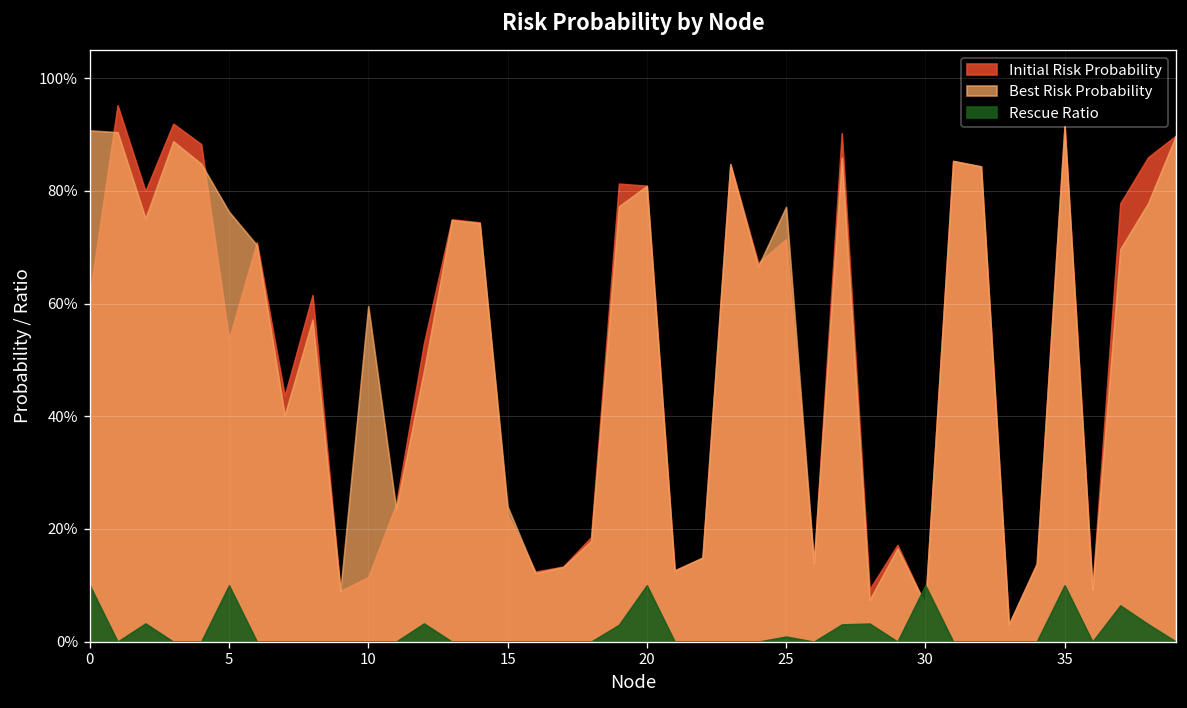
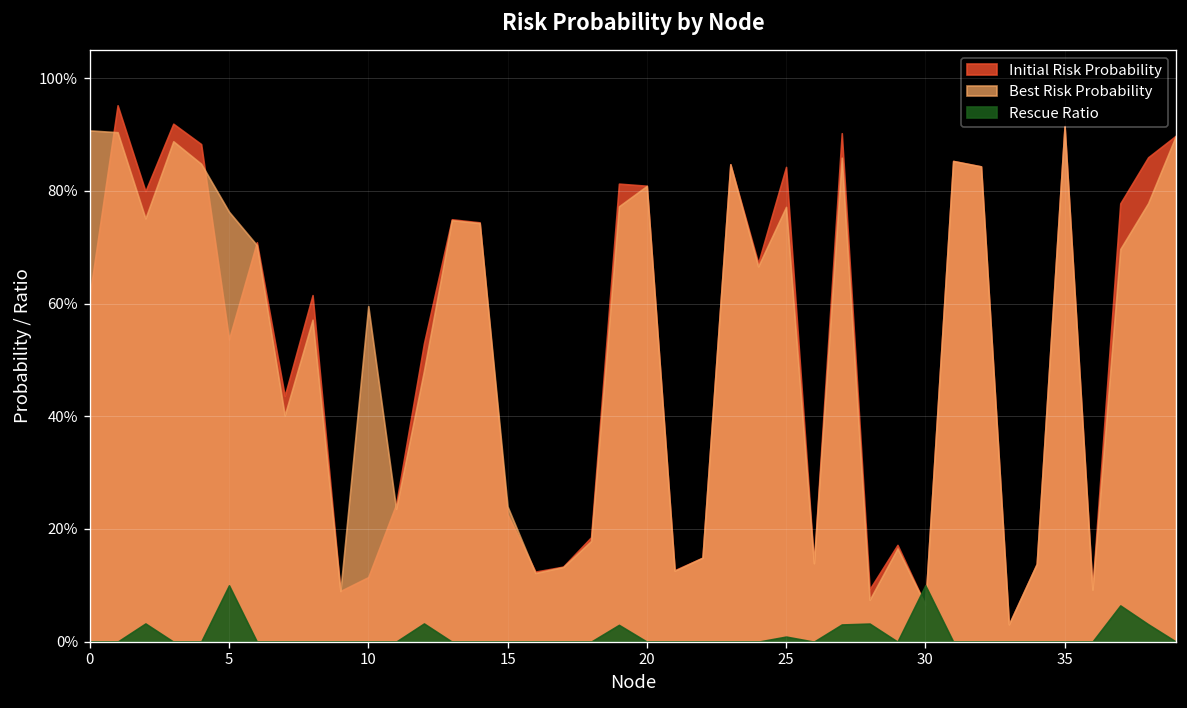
Rescue Ratio, 0: 10% -> 0%
Rescue Ratio, 20: 10% -> 0%
Initial Risk Probability, 25: 71% -> 84%
Rescue Ratio, 35: 10% -> 0%
